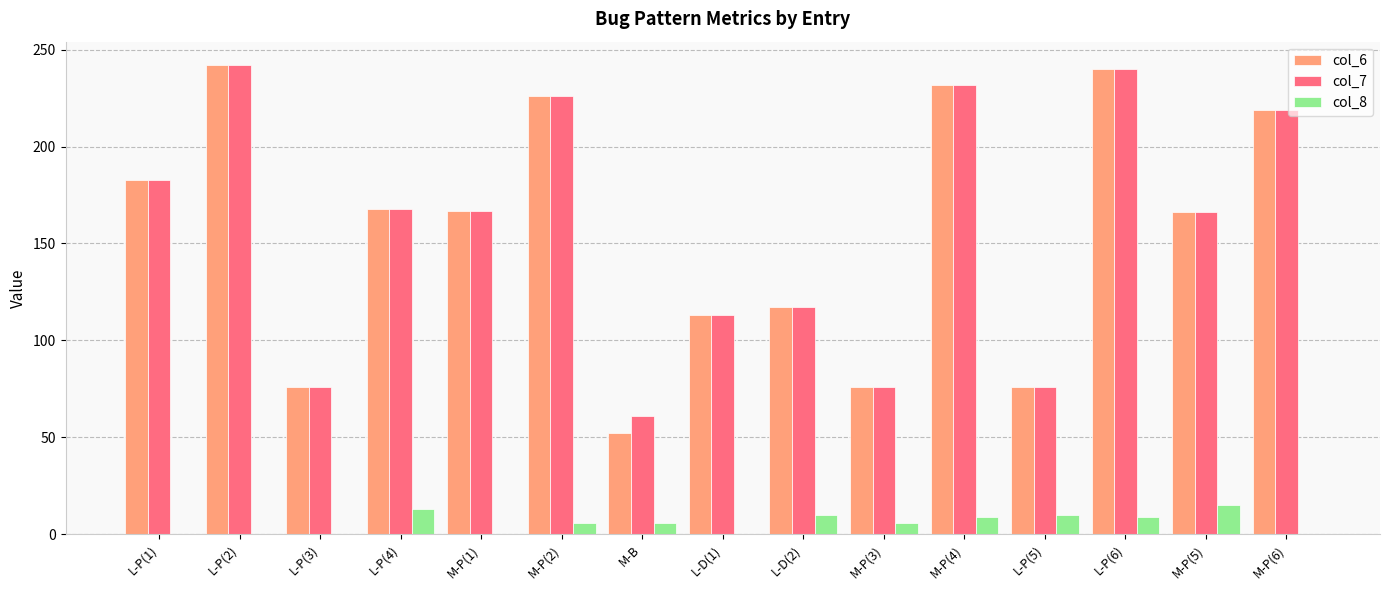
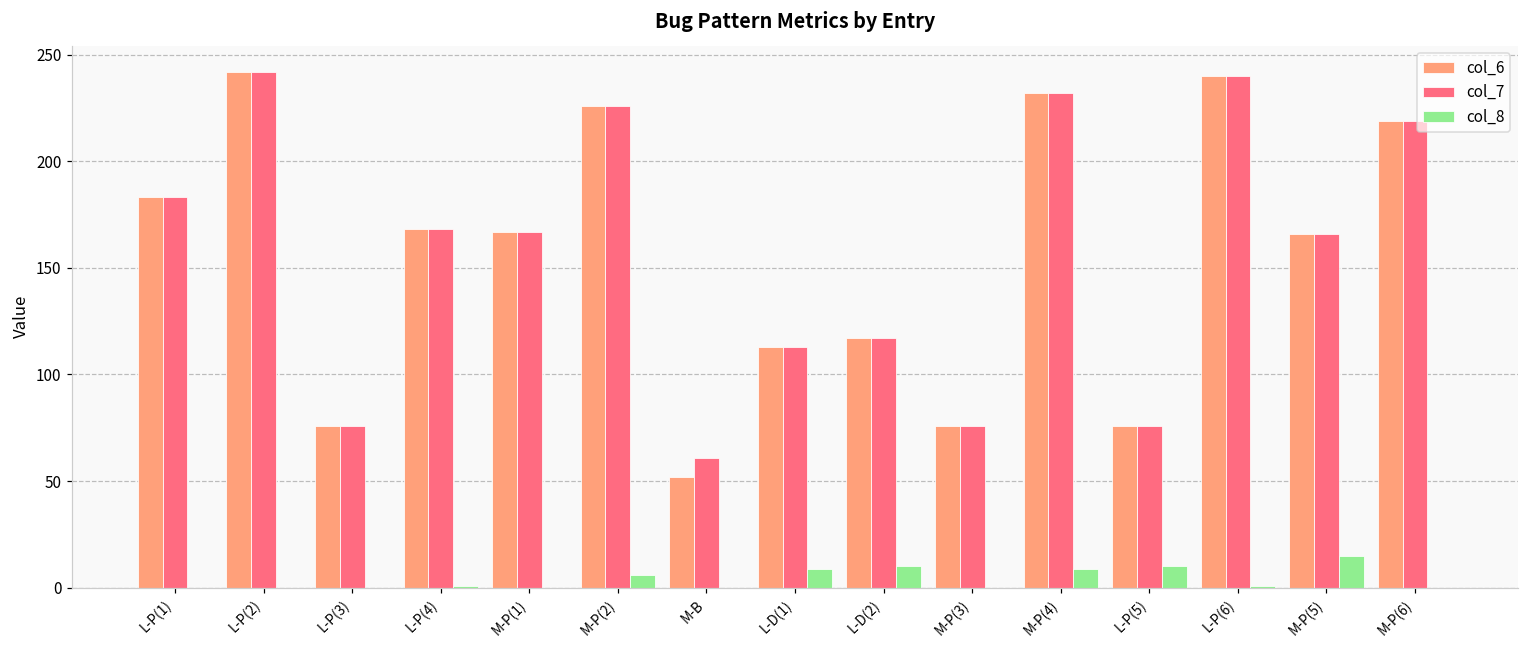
col_8, L-P(4): 13 -> 1
col_8, M-B: 6 -> 0
col_8, L-D(1): 0 -> 9
col_8, M-P(3): 6 -> 0
col_8, L-P(6): 9 -> 1
